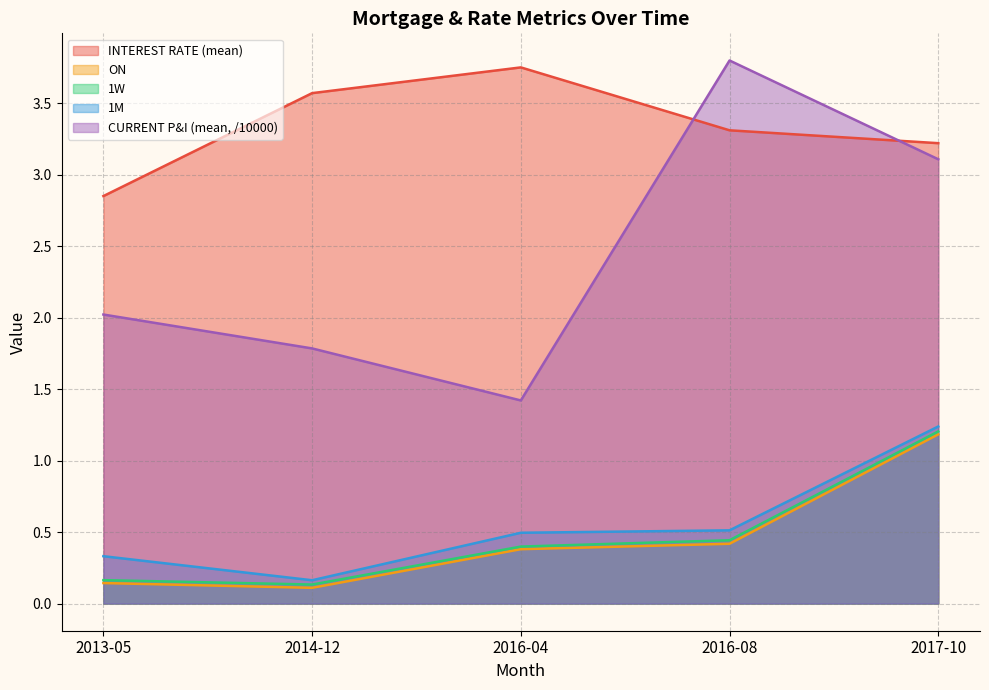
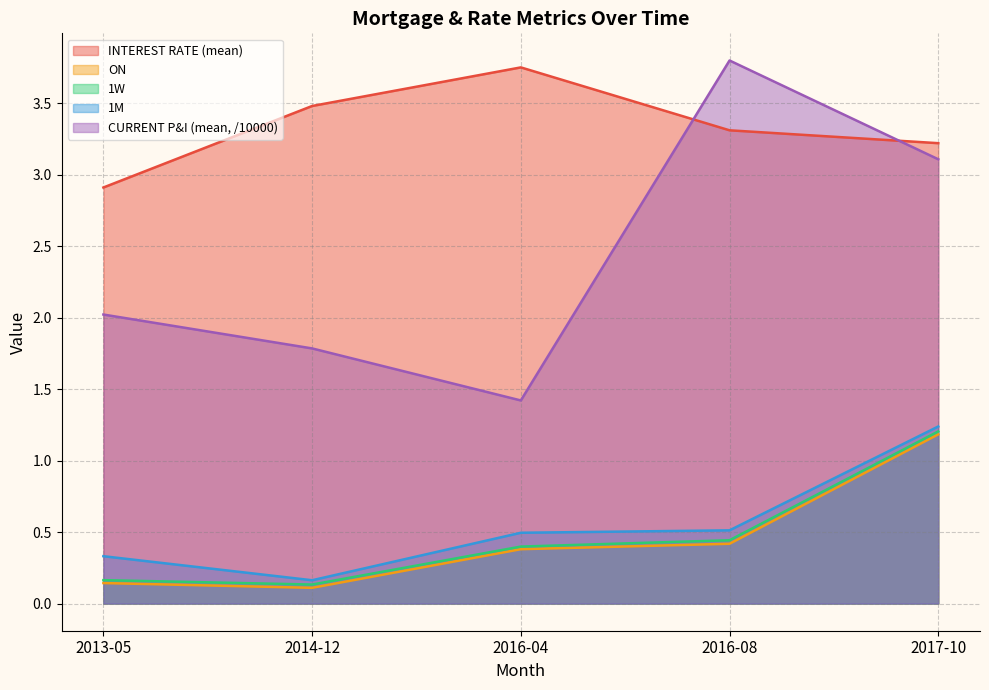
INTEREST RATE (mean), 2013-05: 2.85 -> 2.91
INTEREST RATE (mean), 2014-12: 3.57 -> 3.48
